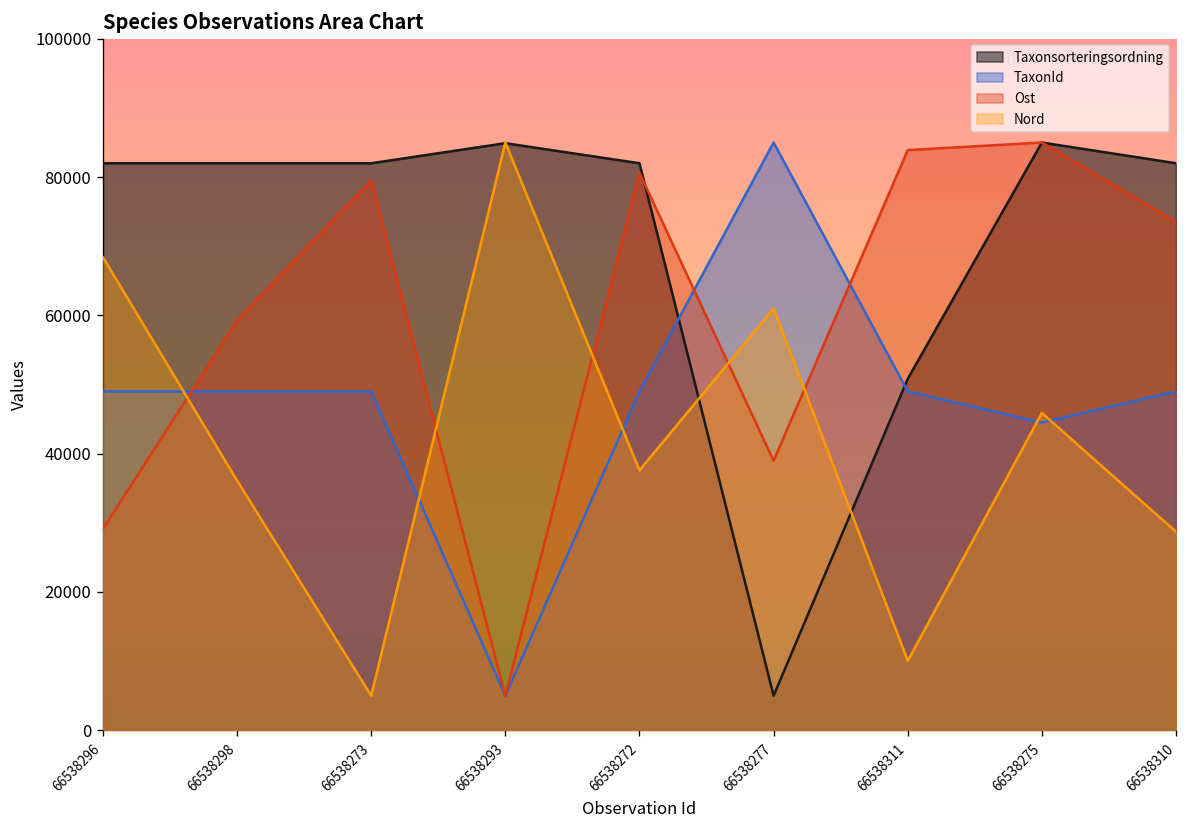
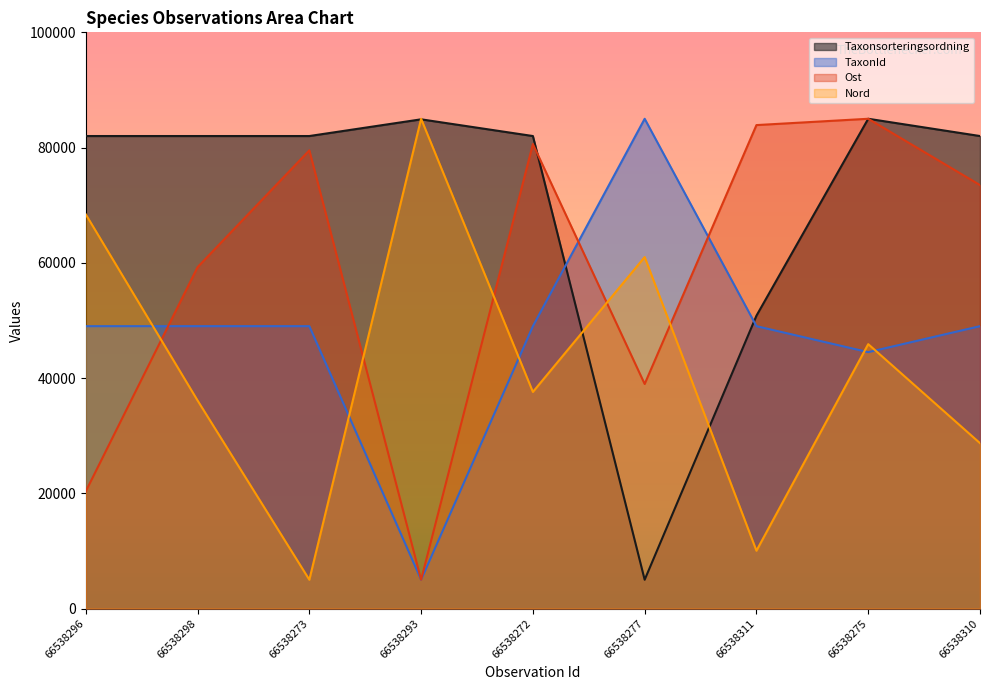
Ost, 66538296: 29000 -> 20000
